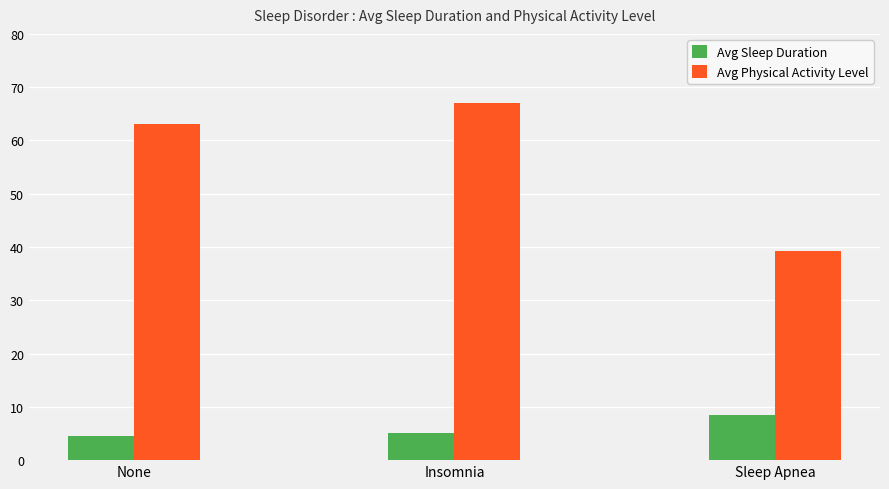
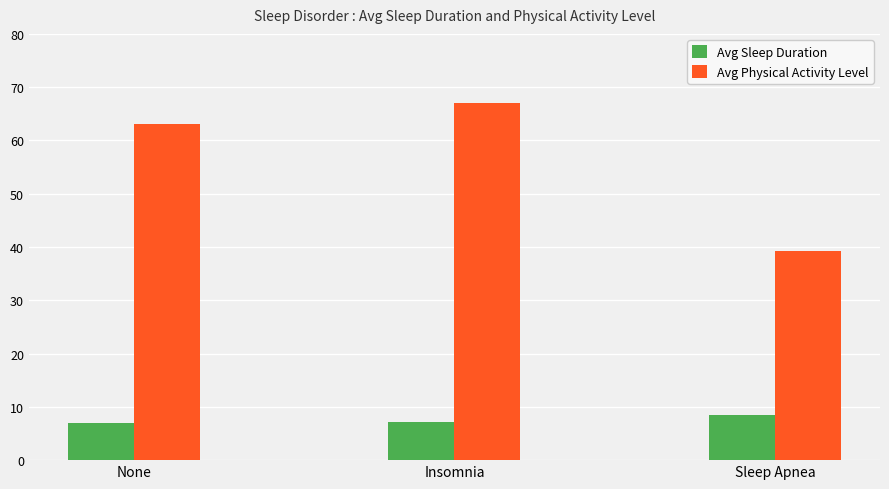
Avg Sleep Duration, None: 5 -> 7
Avg Sleep Duration, Insomnia: 5 -> 7
